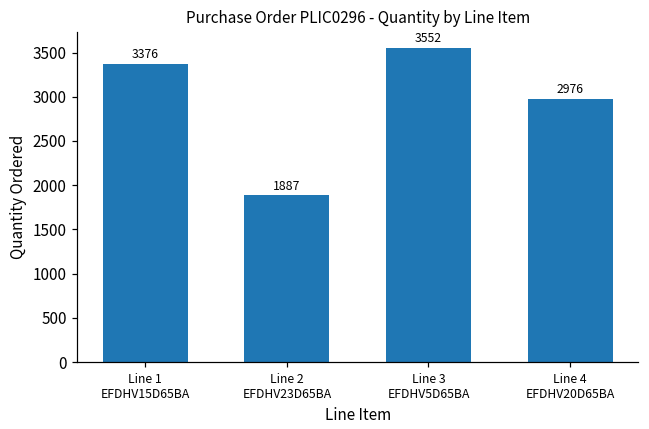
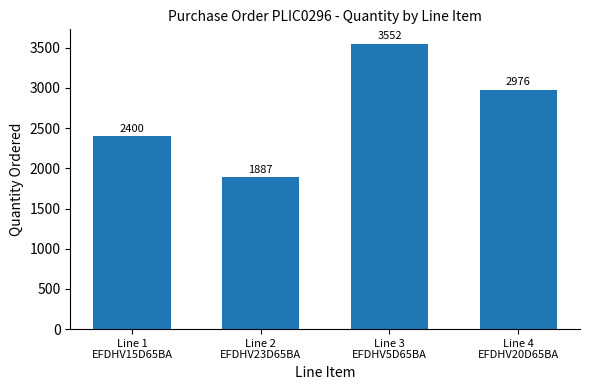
Line 1 EFDHV15D65BA: 3376 -> 2400
